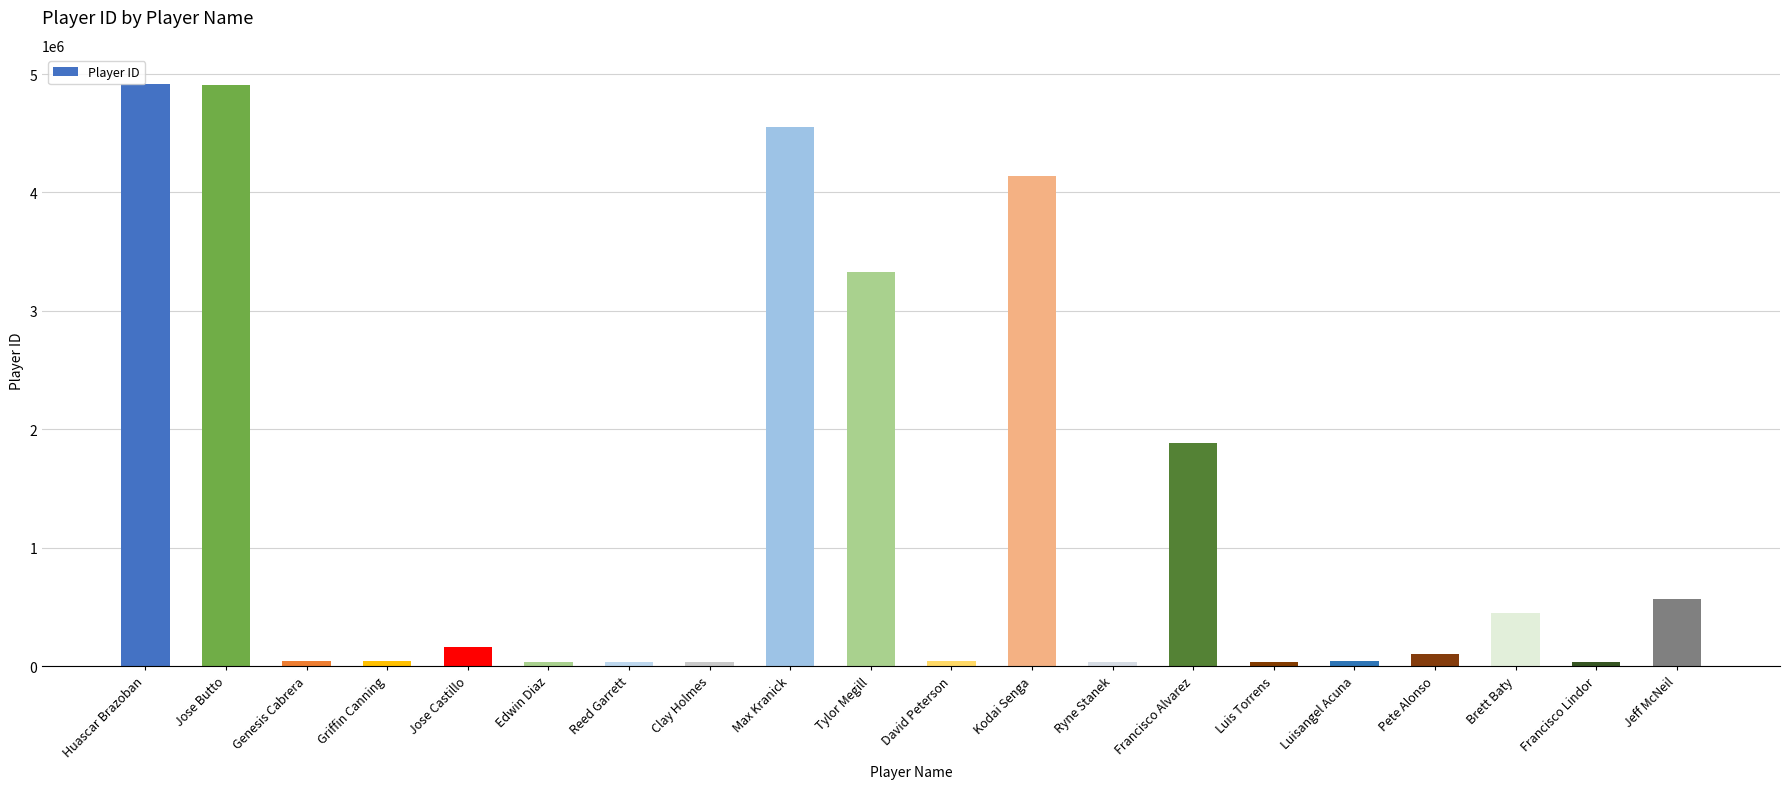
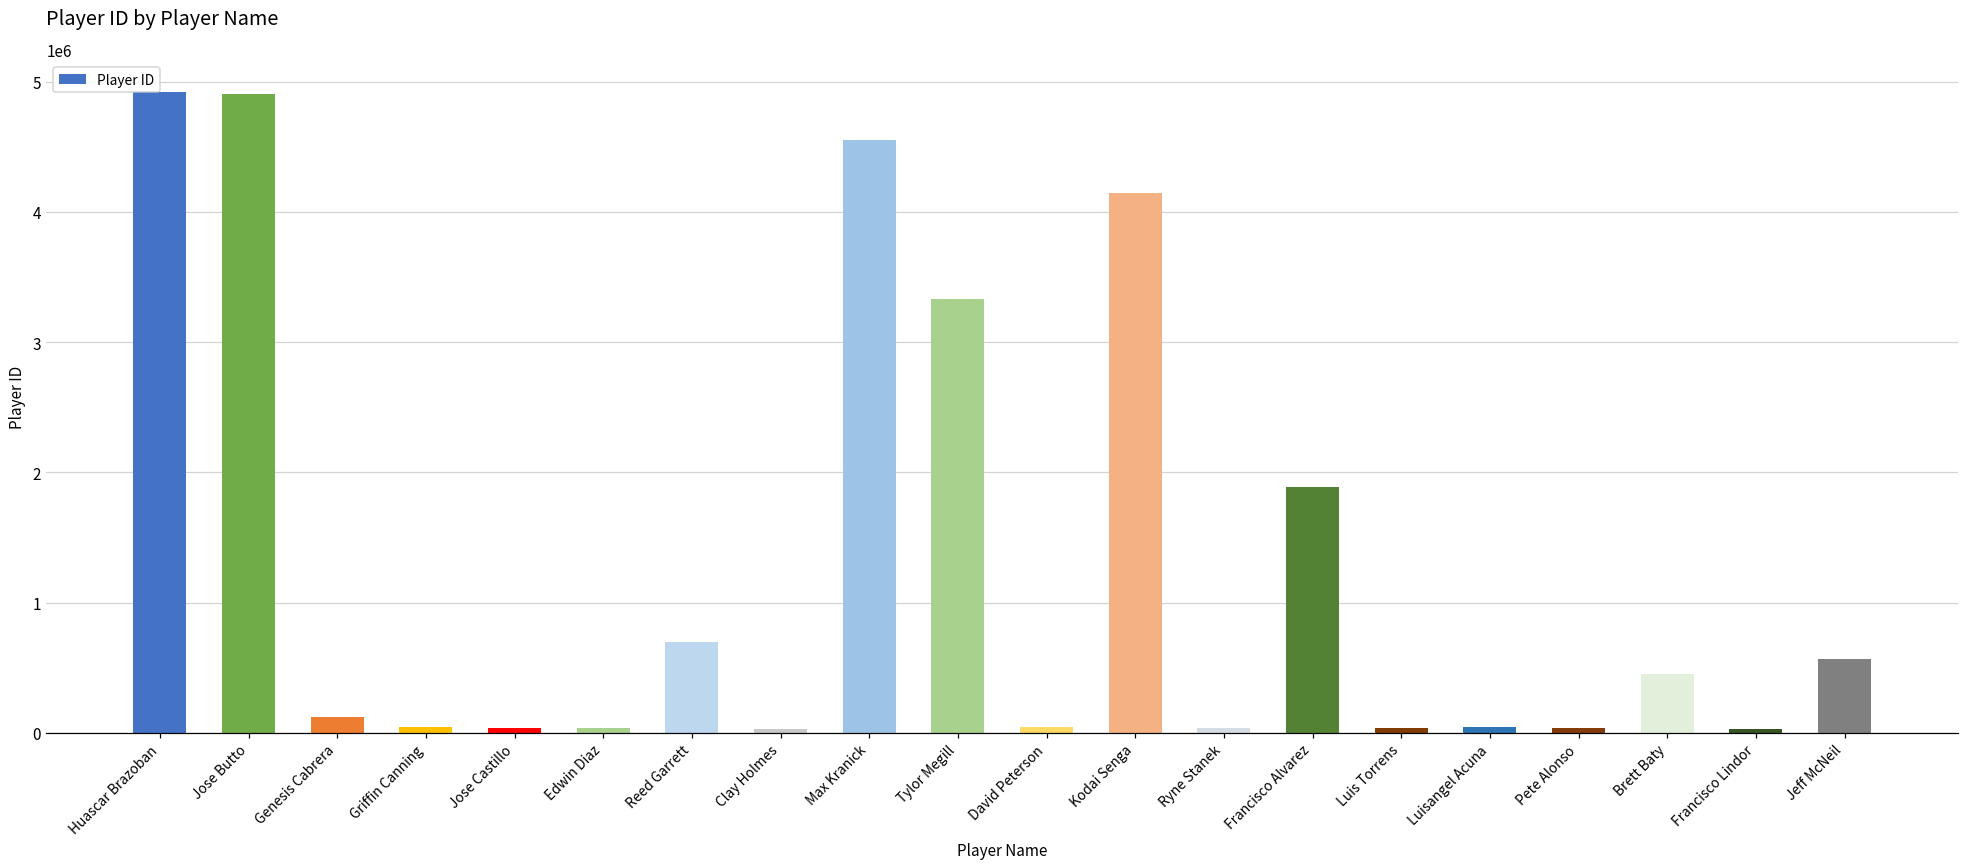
Genesis Cabrera: 40000 -> 120000
Jose Castillo: 160000 -> 40000
Reed Garrett: 40000 -> 700000
Pete Alonso: 110000 -> 40000
